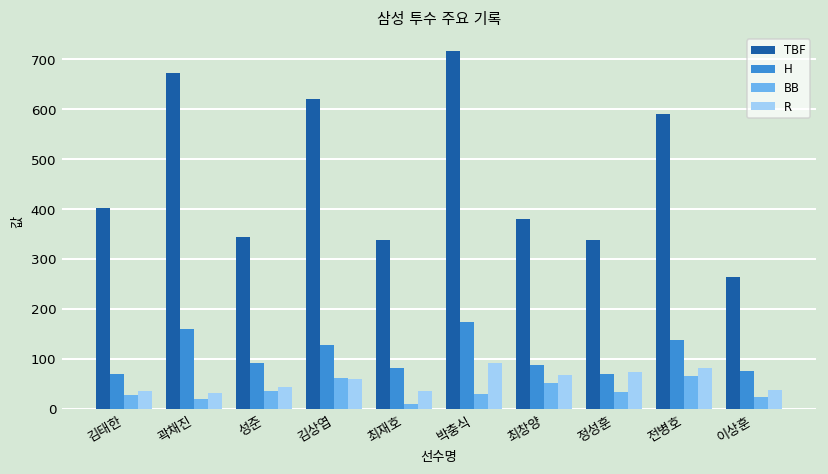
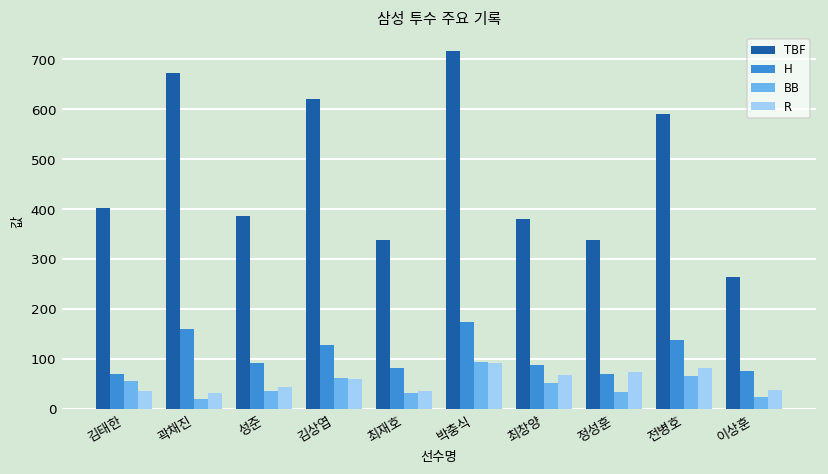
BB, 김태한: 30 -> 60
TBF, 성준: 340 -> 390
BB, 최재호: 10 -> 30
BB, 박충식: 30 -> 90
